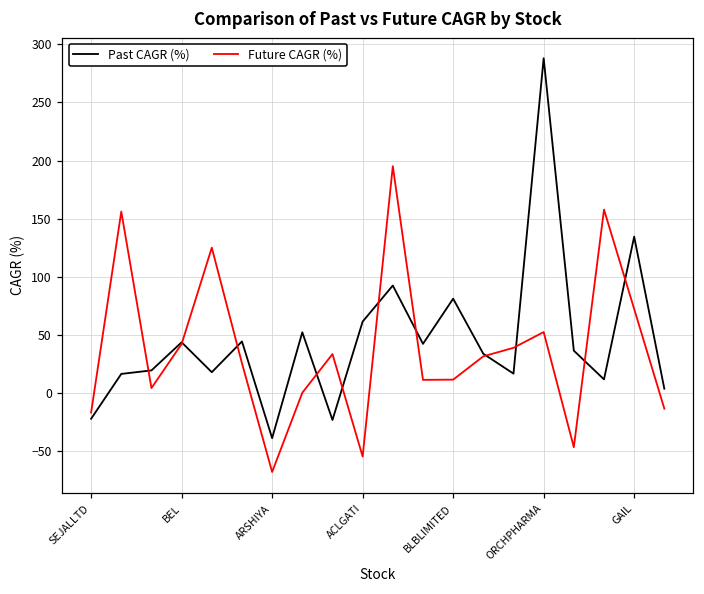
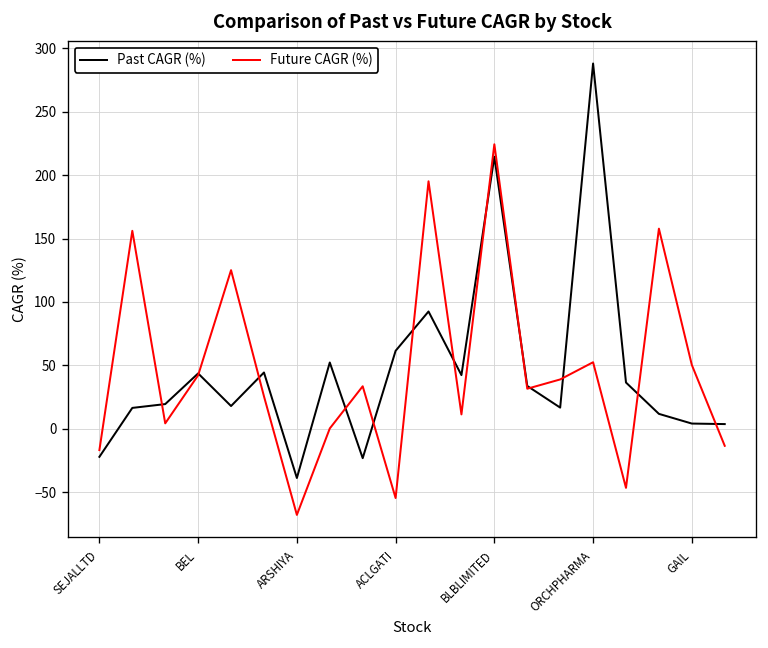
Past CAGR (%), BLBLIMITED: 81 -> 215
Future CAGR (%), BLBLIMITED: 11 -> 224
Past CAGR (%), GAIL: 135 -> 4
Future CAGR (%), GAIL: 72 -> 50
